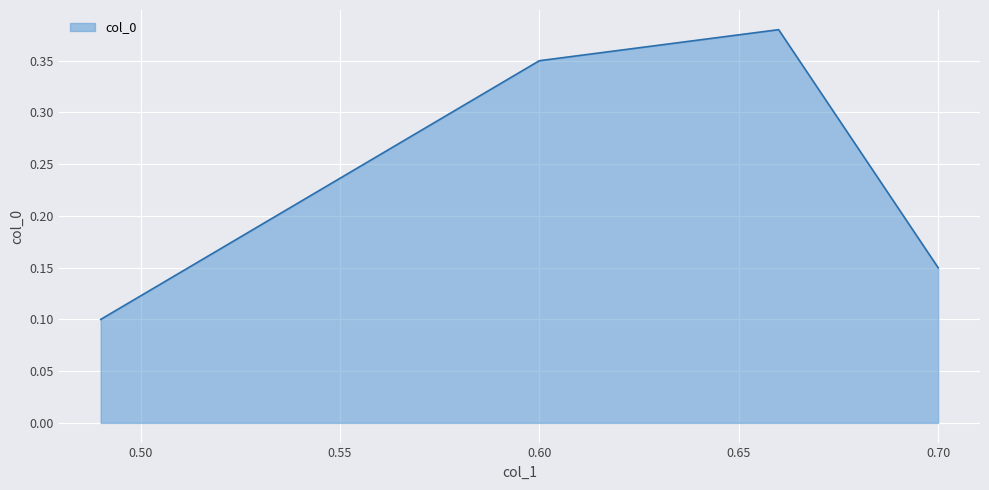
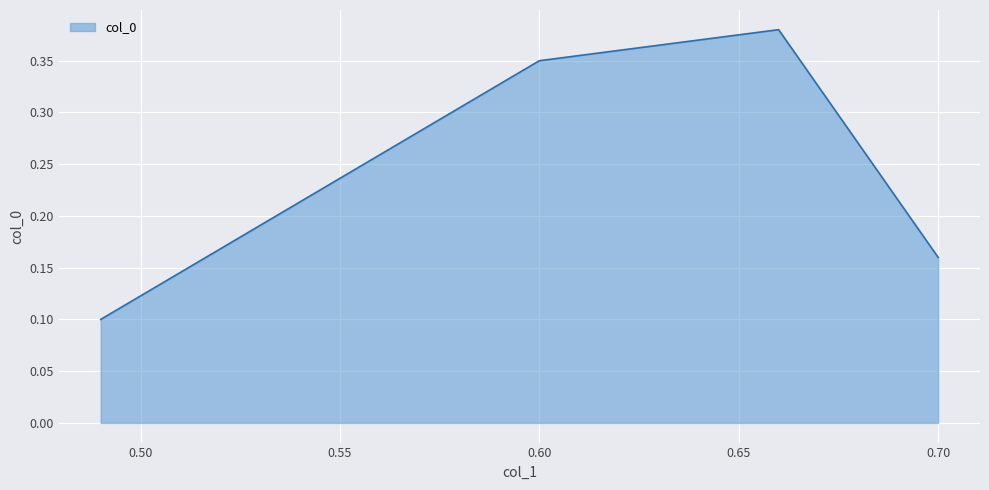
0.70: 0.15 -> 0.16
